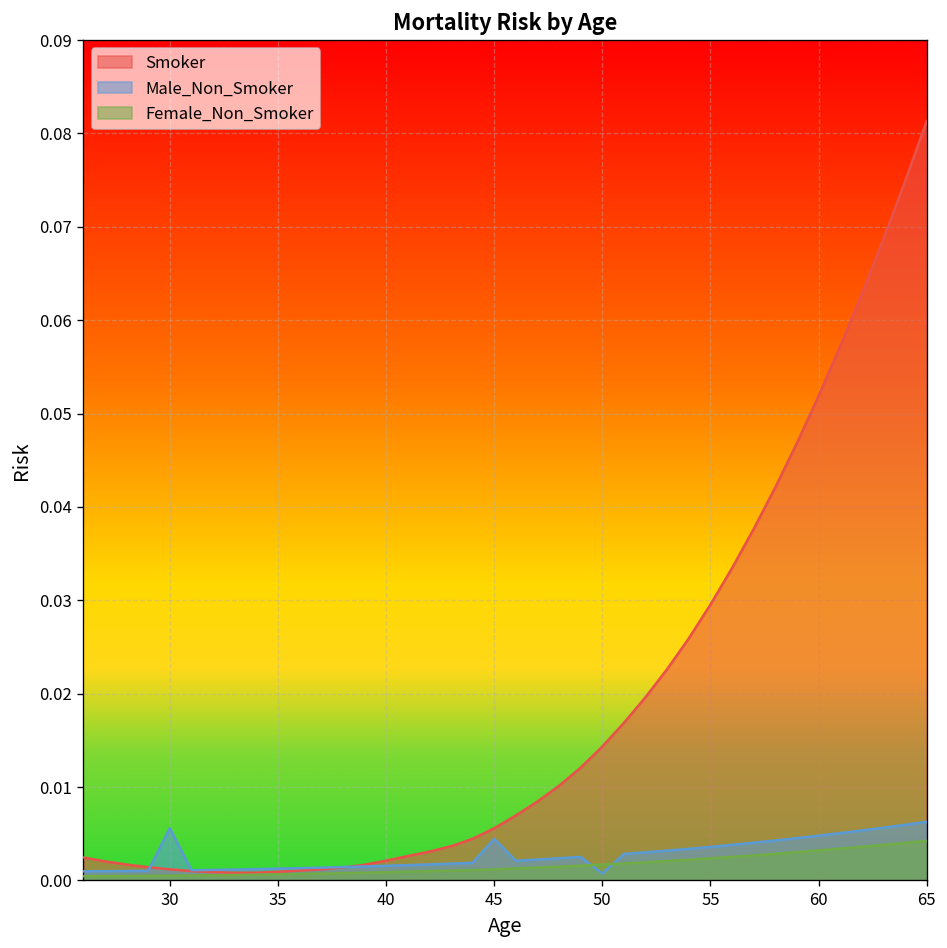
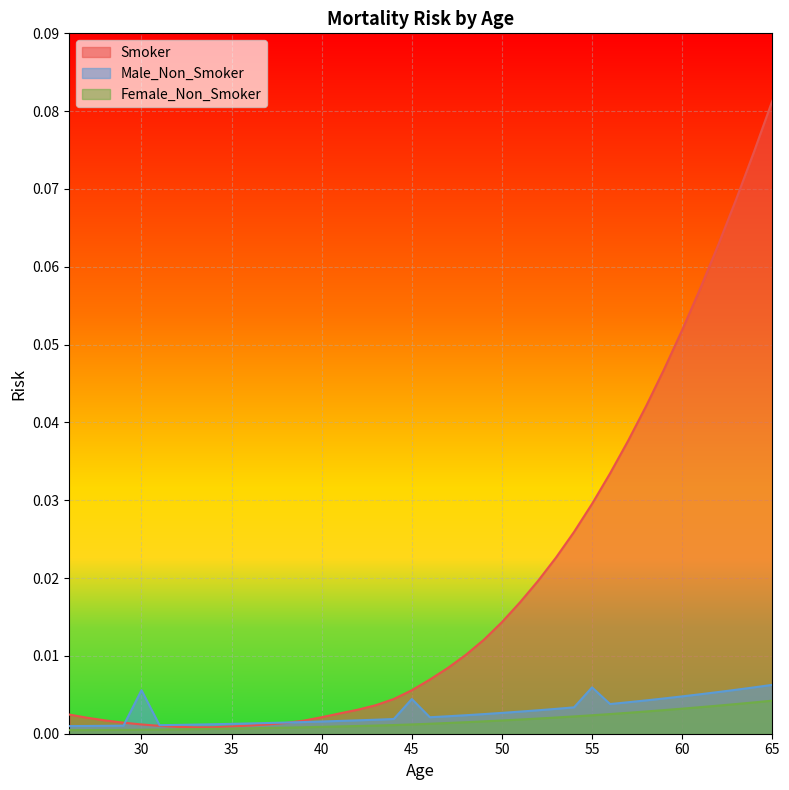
Male_Non_Smoker, 50: 0.001 -> 0.003
Male_Non_Smoker, 55: 0.004 -> 0.006
